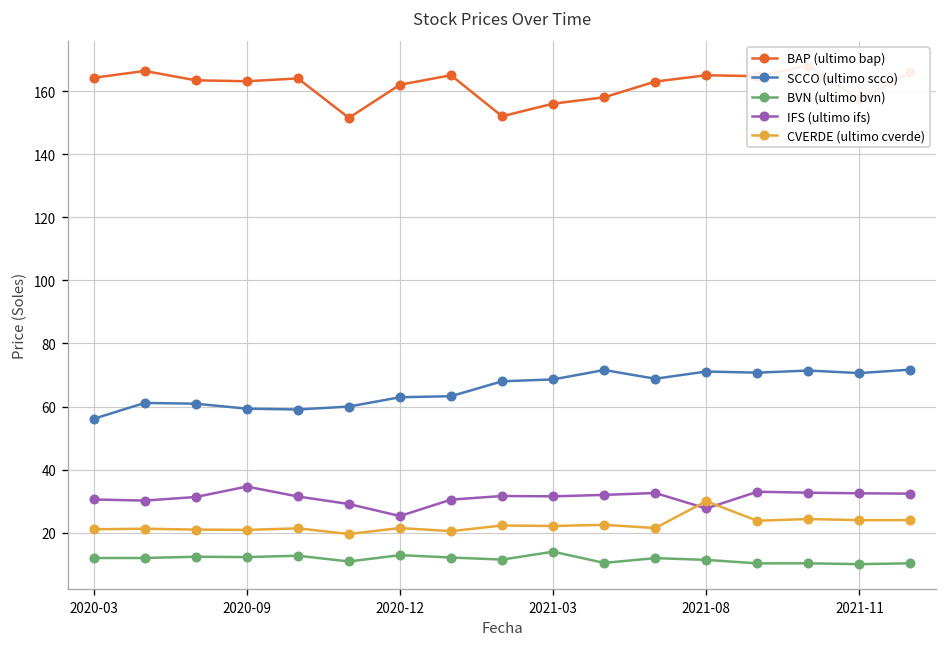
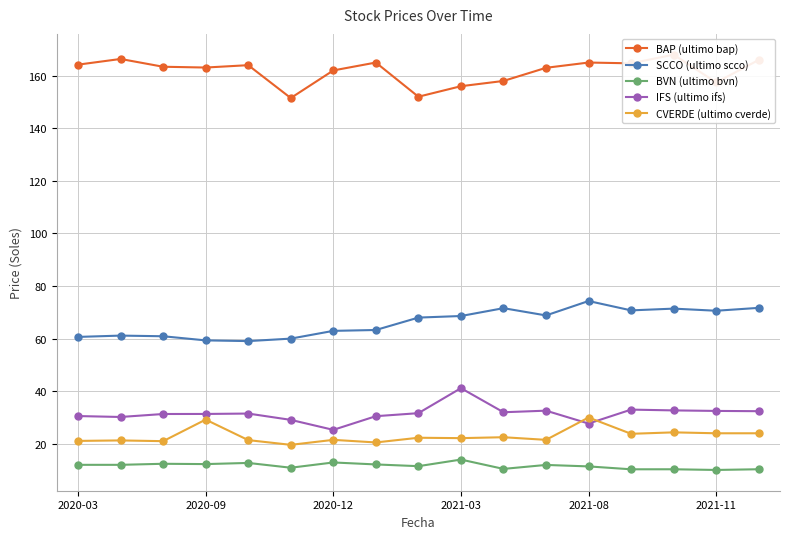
SCCO (ultimo scco), 2020-03: 56 -> 61
IFS (ultimo ifs), 2020-09: 35 -> 31
CVERDE (ultimo cverde), 2020-09: 21 -> 29
IFS (ultimo ifs), 2021-03: 32 -> 41
SCCO (ultimo scco), 2021-08: 71 -> 74
